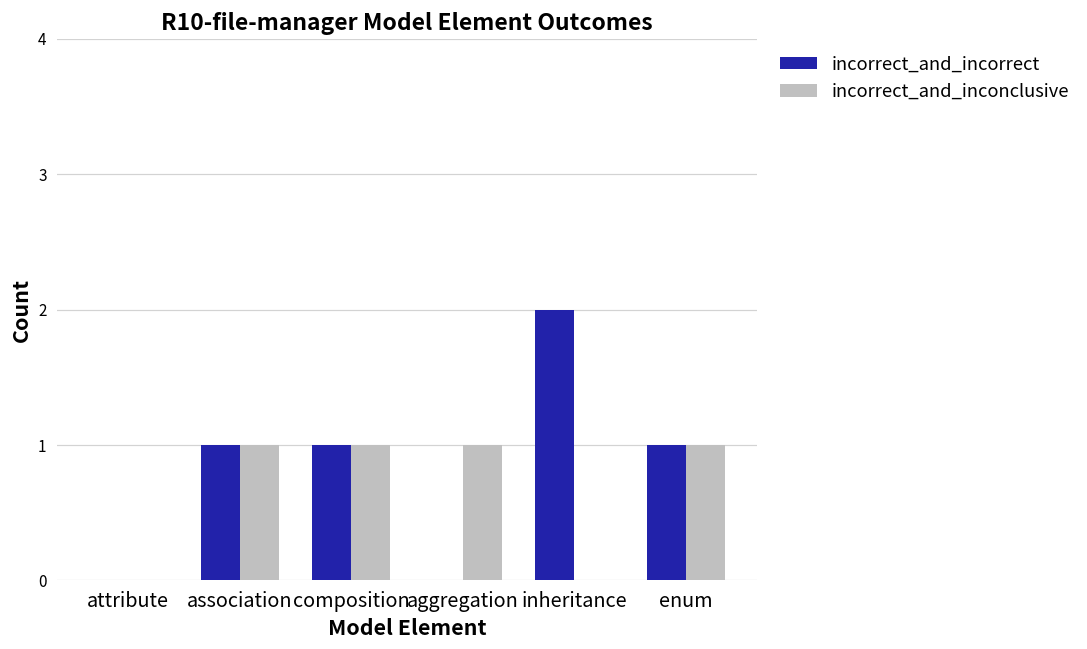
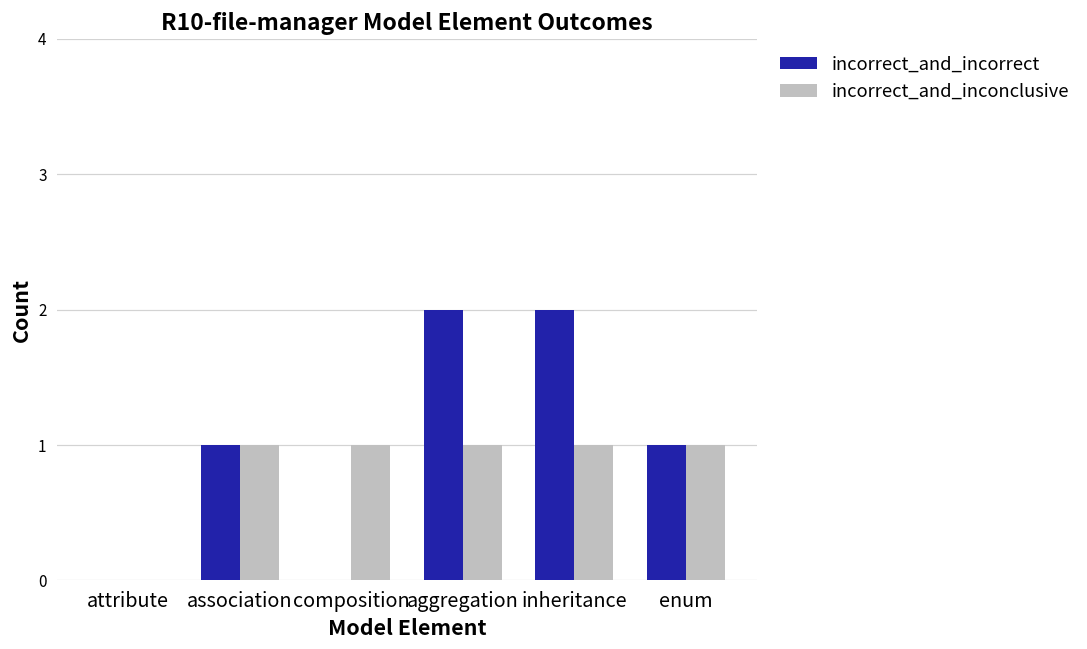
incorrect_and_incorrect, composition: 1 -> 0
incorrect_and_incorrect, aggregation: 0 -> 2
incorrect_and_inconclusive, inheritance: 0 -> 1
